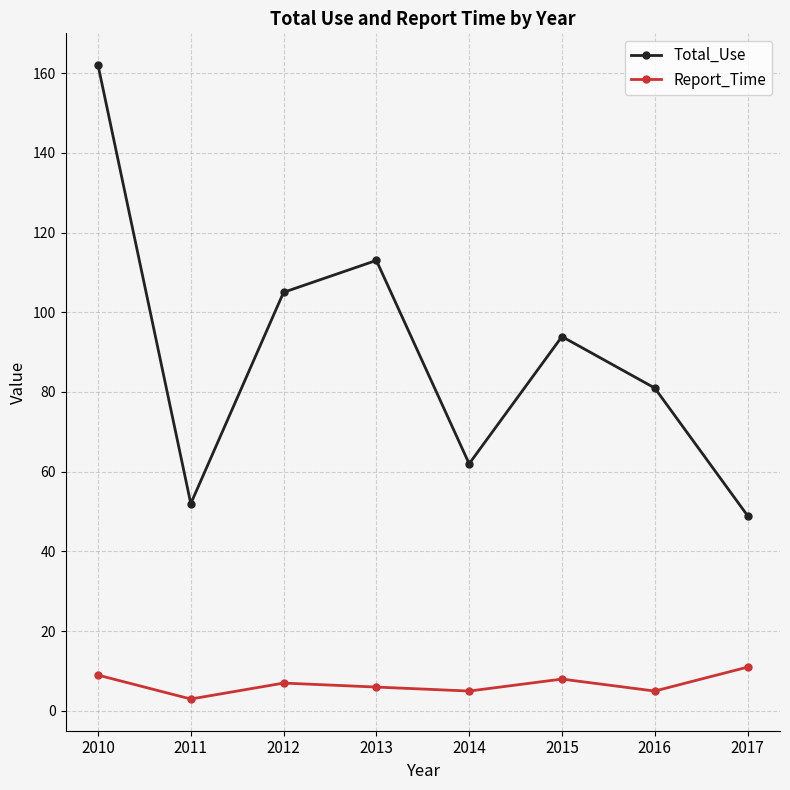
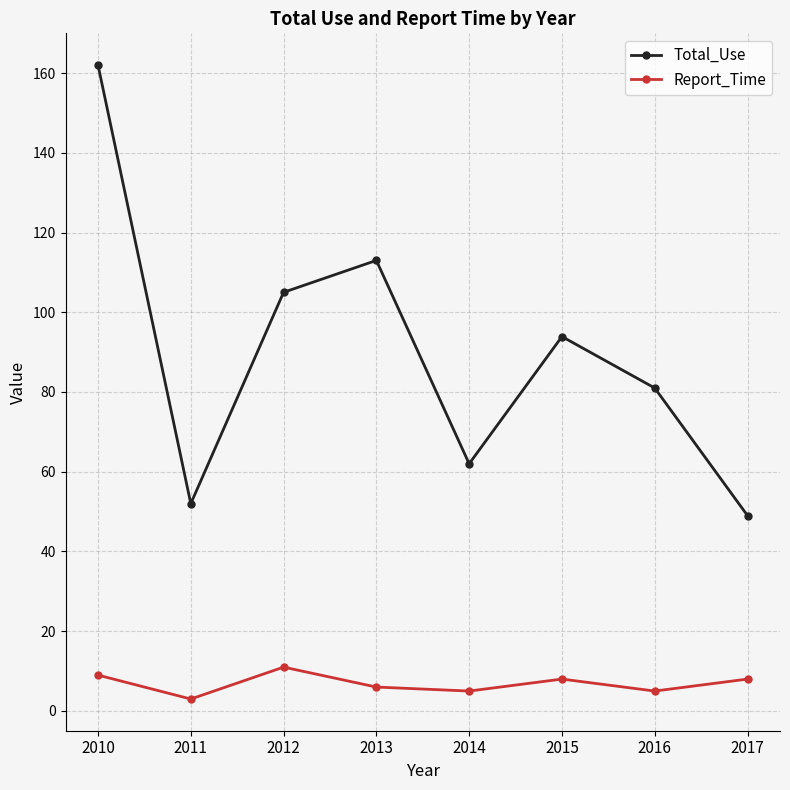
Report_Time, 2012: 7 -> 11
Report_Time, 2017: 11 -> 8
